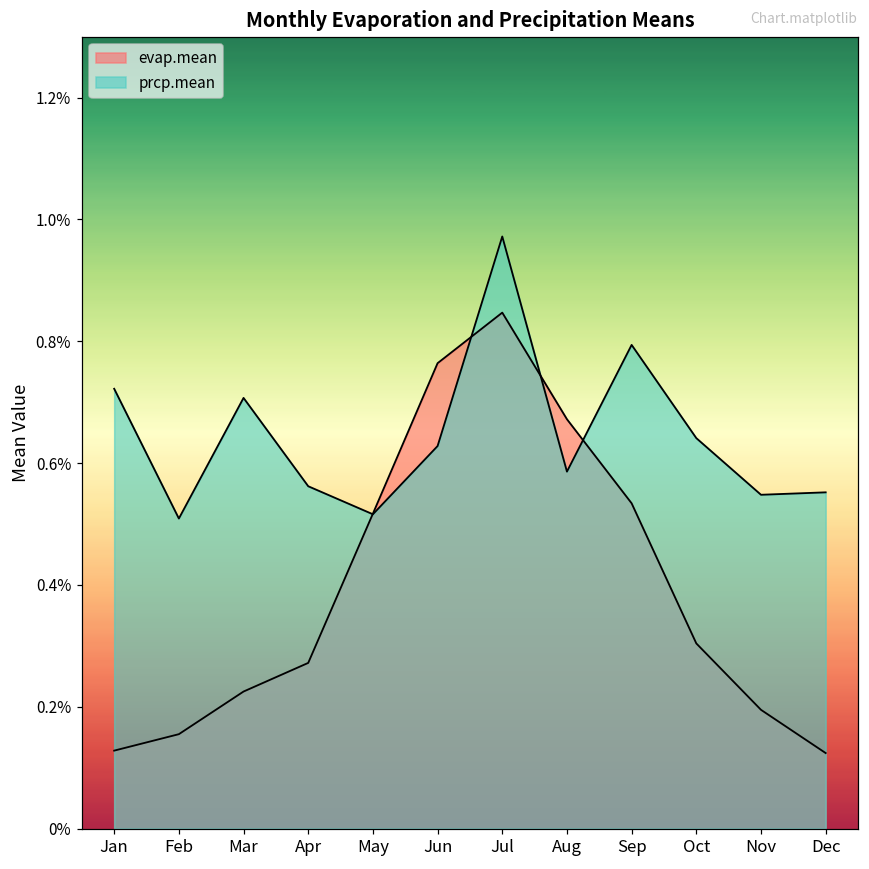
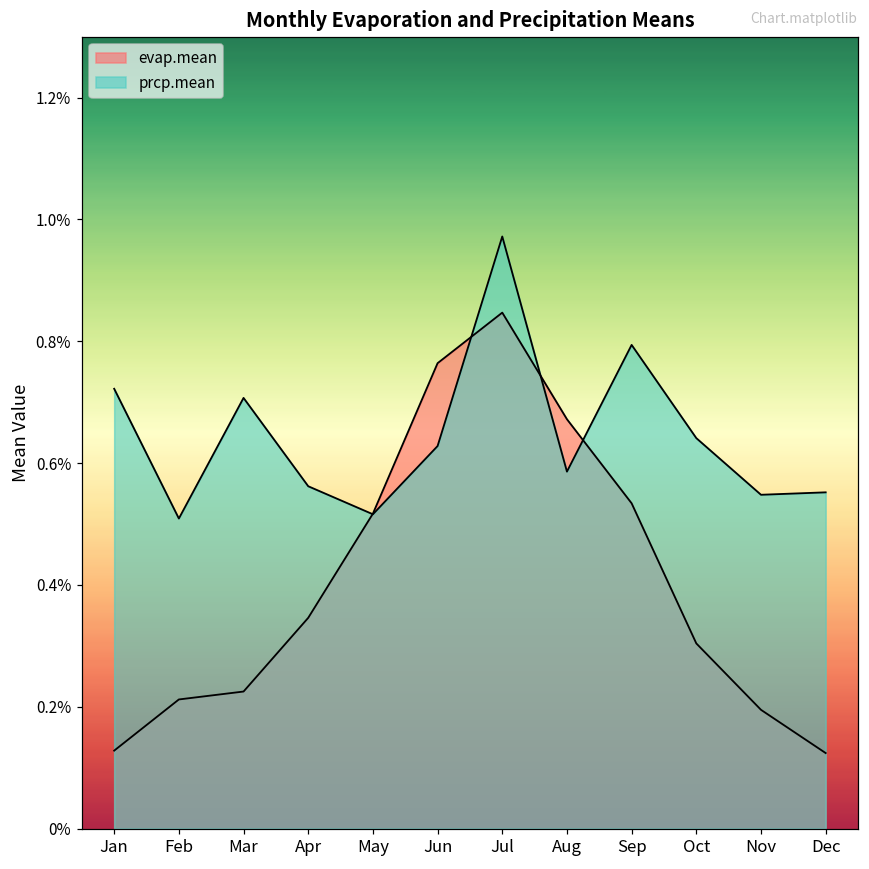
evap.mean, Feb: 0.16% -> 0.21%
evap.mean, Apr: 0.27% -> 0.35%
